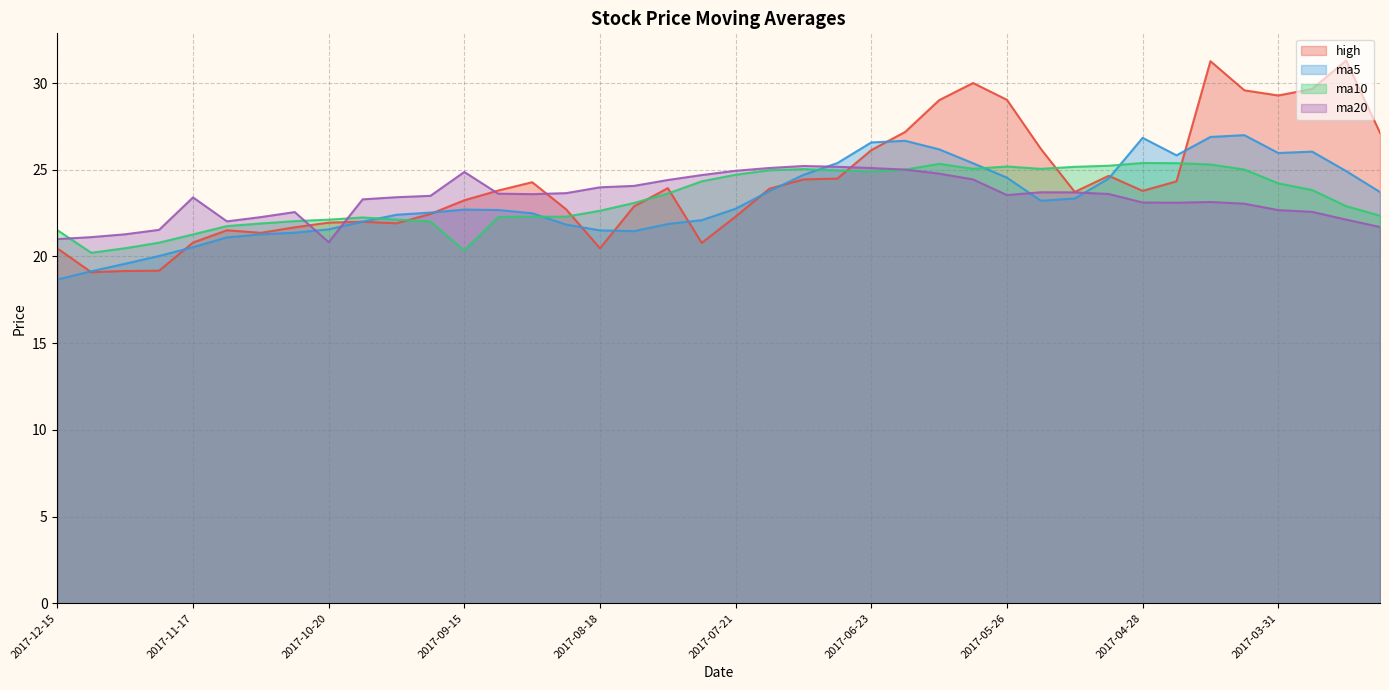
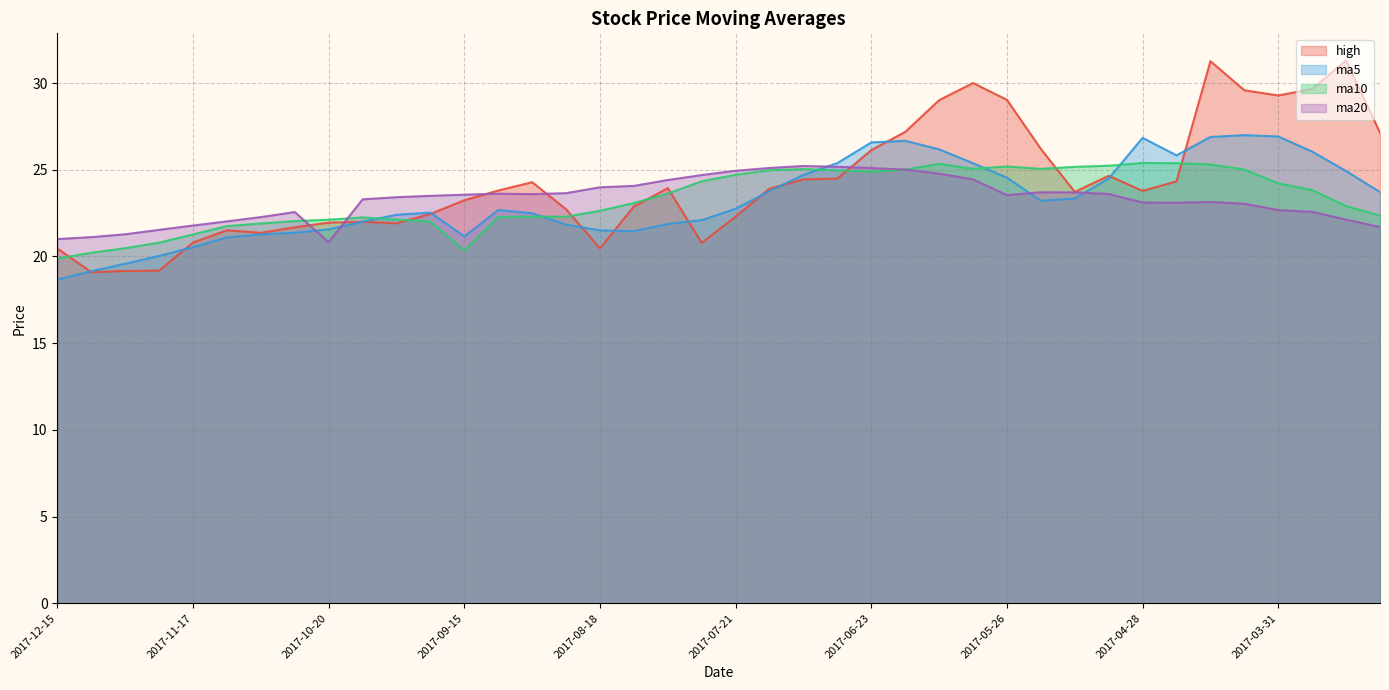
ma10, 2017-12-15: 21.5 -> 19.9
ma20, 2017-11-17: 23.4 -> 21.8
ma5, 2017-09-15: 22.7 -> 21.2
ma20, 2017-09-15: 24.9 -> 23.6
ma5, 2017-03-31: 26.0 -> 26.9
